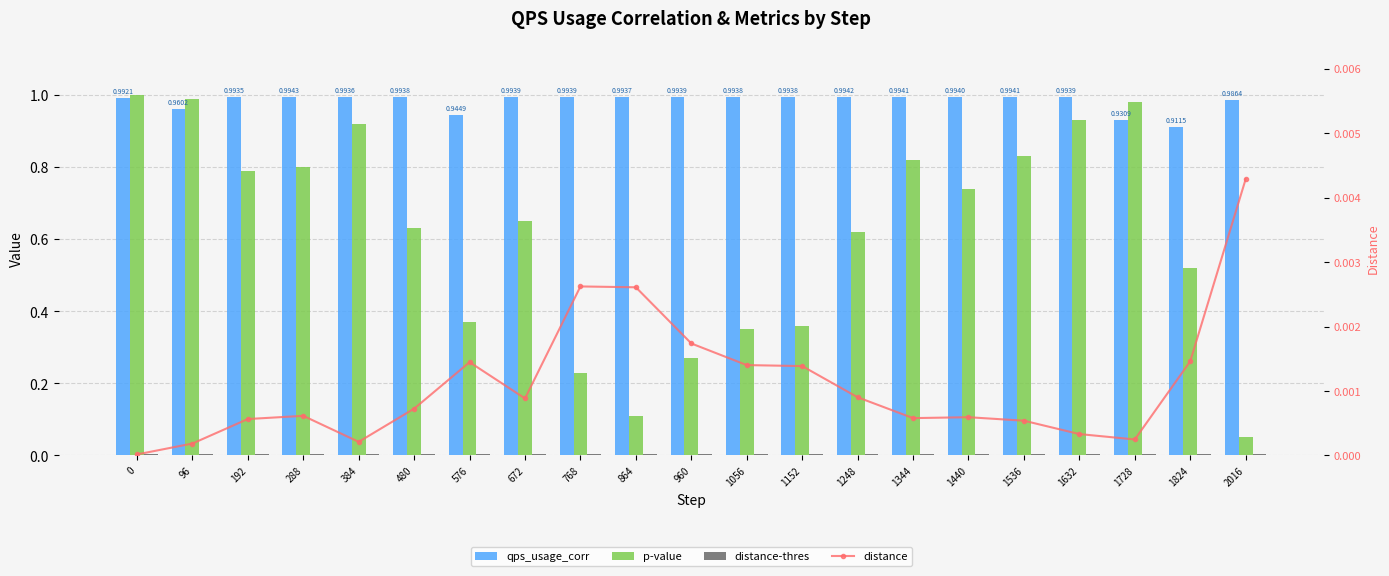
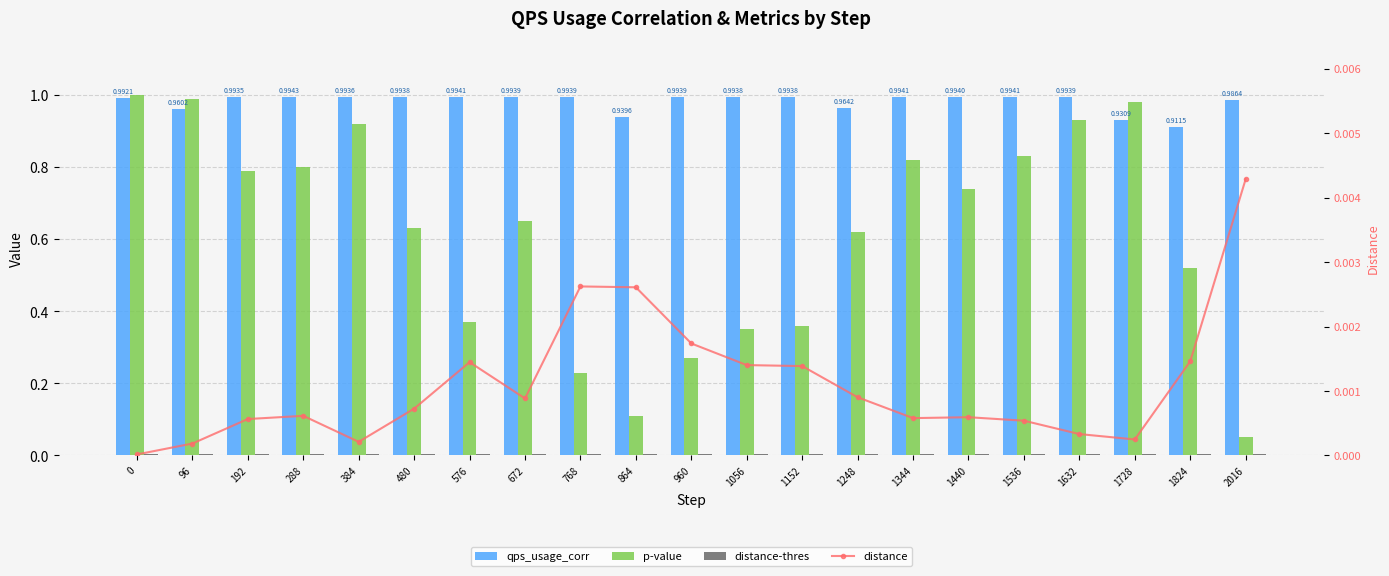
qps_usage_corr, 576: 0.9449 -> 0.9941
qps_usage_corr, 864: 0.9937 -> 0.9396
qps_usage_corr, 1248: 0.9942 -> 0.9642
